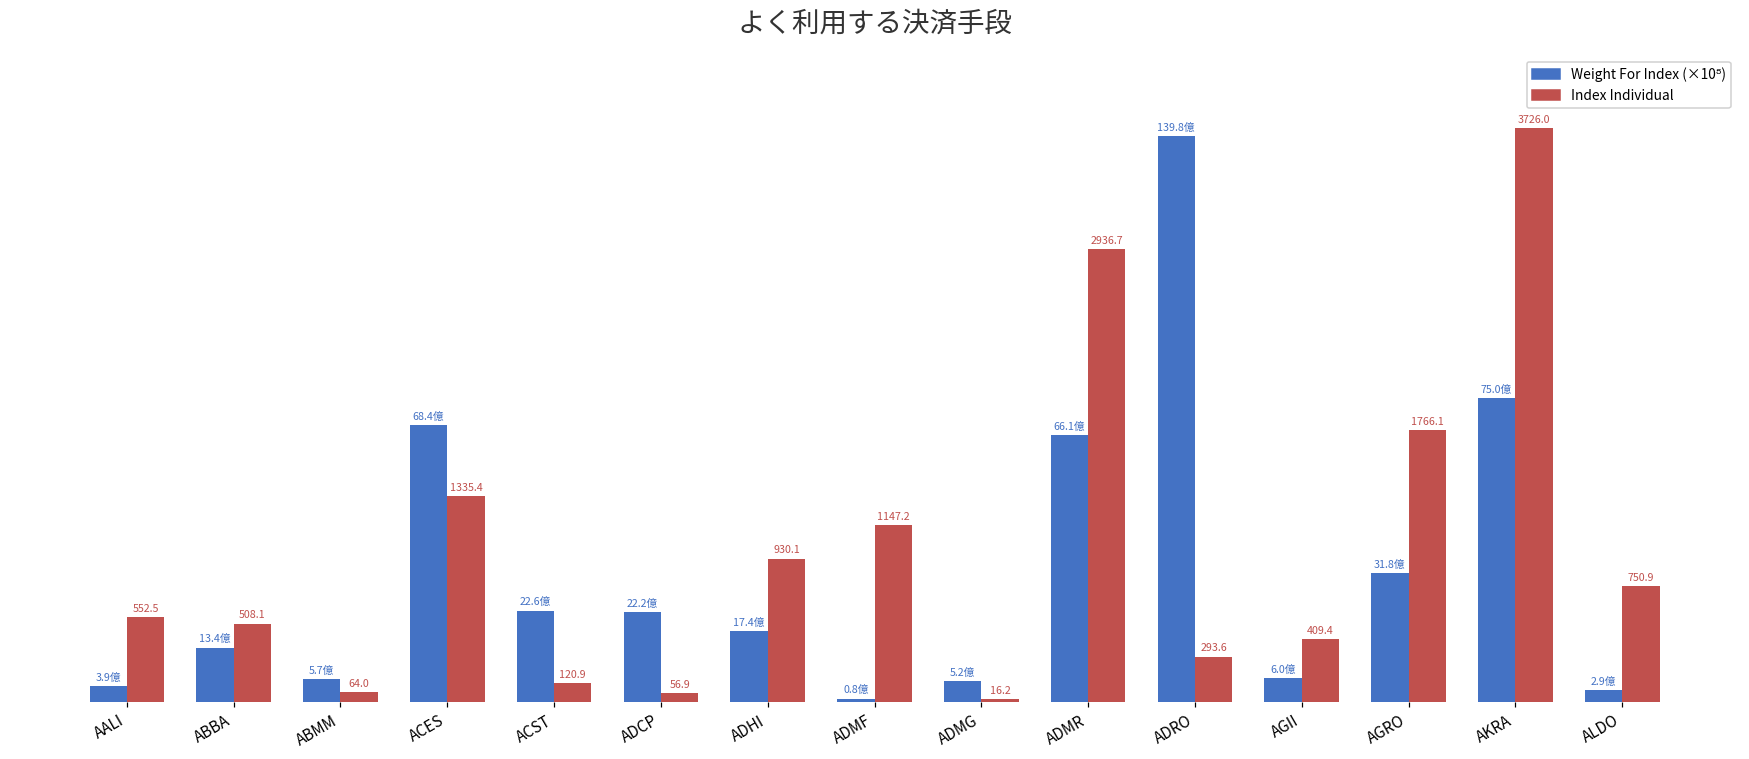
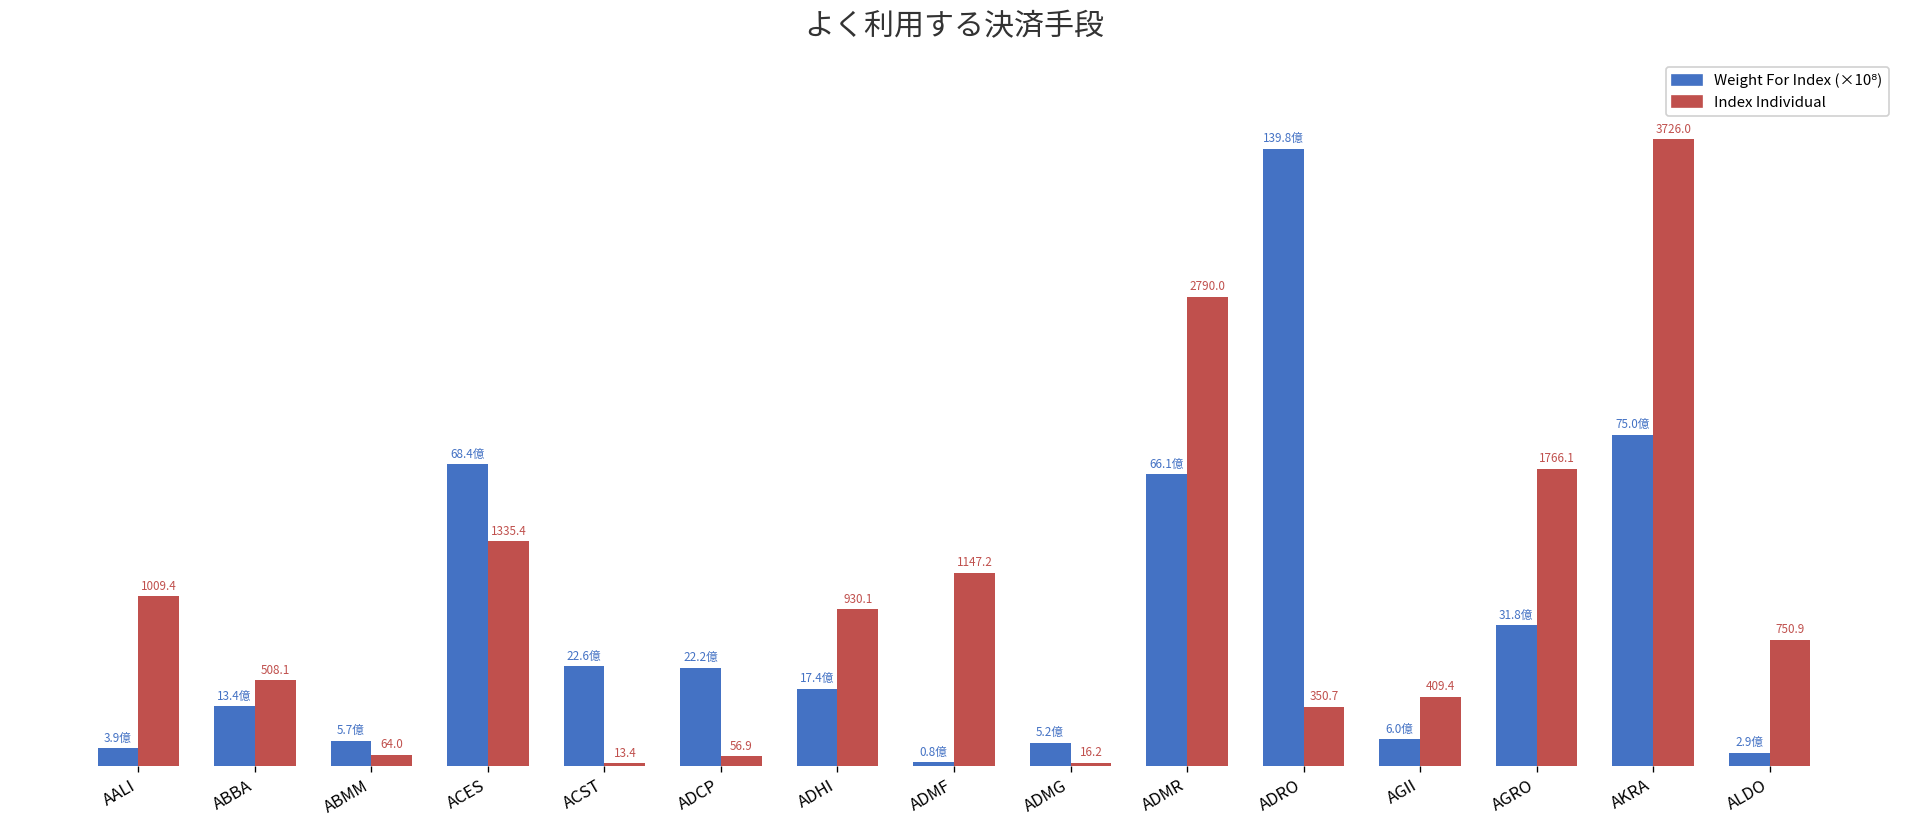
Index Individual, AALI: 552.5 -> 1009.4
Index Individual, ACST: 120.9 -> 13.4
Index Individual, ADMR: 2936.7 -> 2790.0
Index Individual, ADRO: 293.6 -> 350.7
